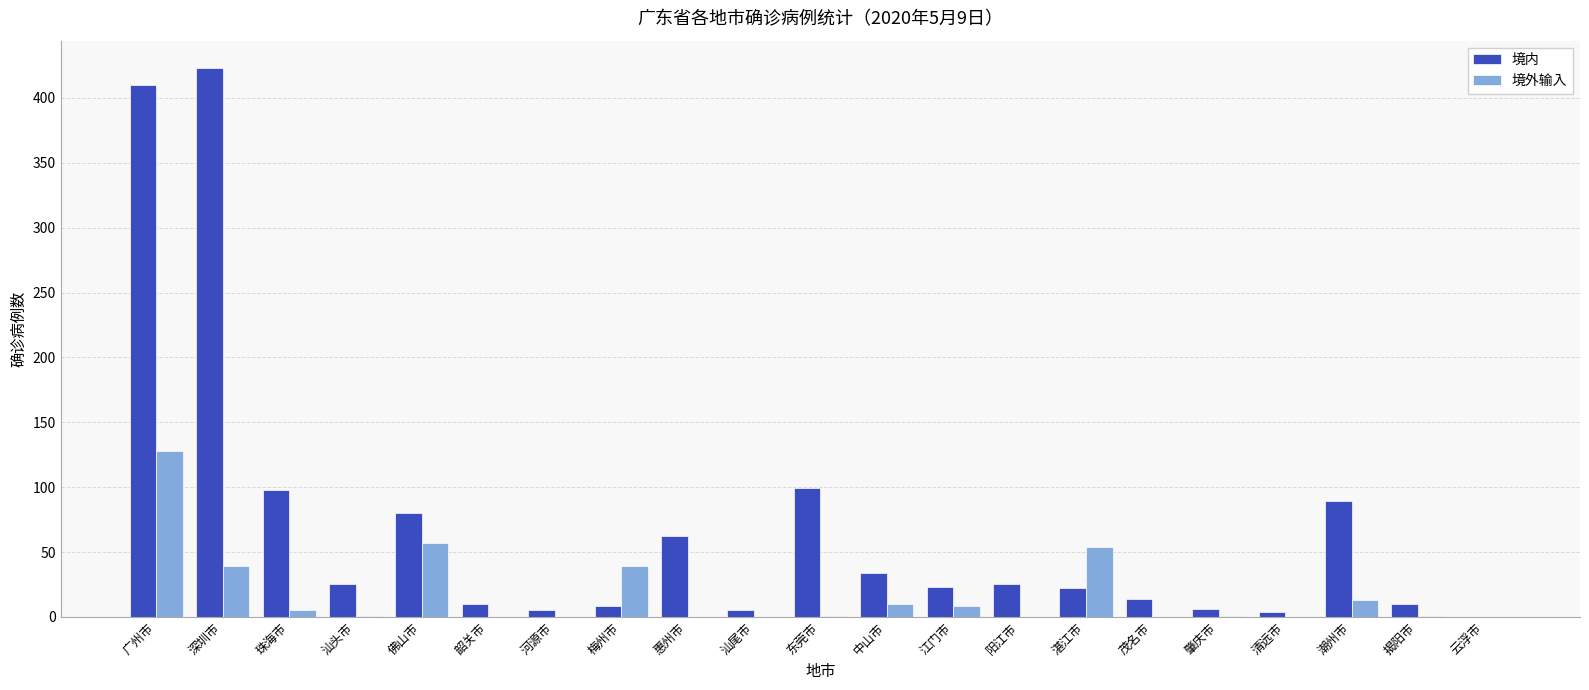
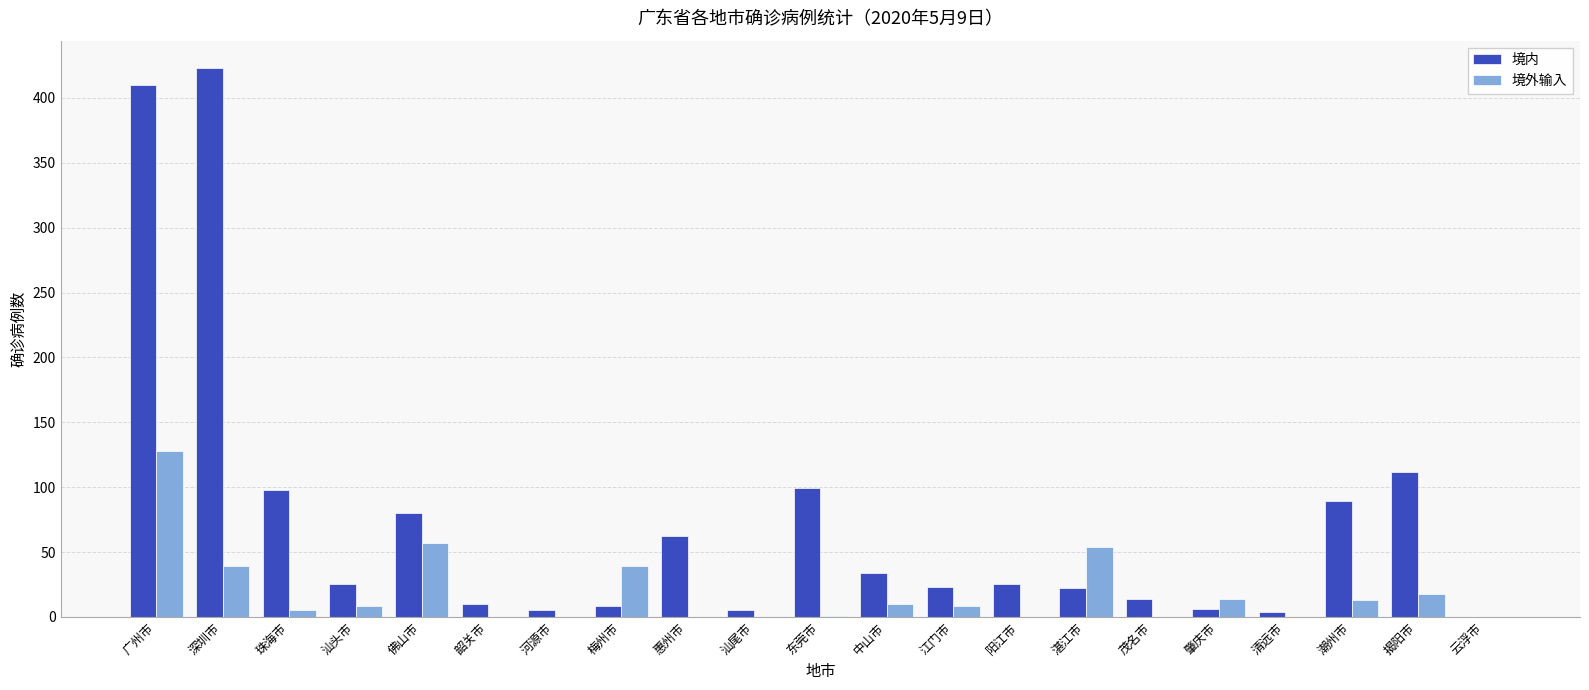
境外输入, 汕头市: 1 -> 8
境外输入, 肇庆市: 1 -> 14
境内, 揭阳市: 10 -> 112
境外输入, 揭阳市: 1 -> 18
